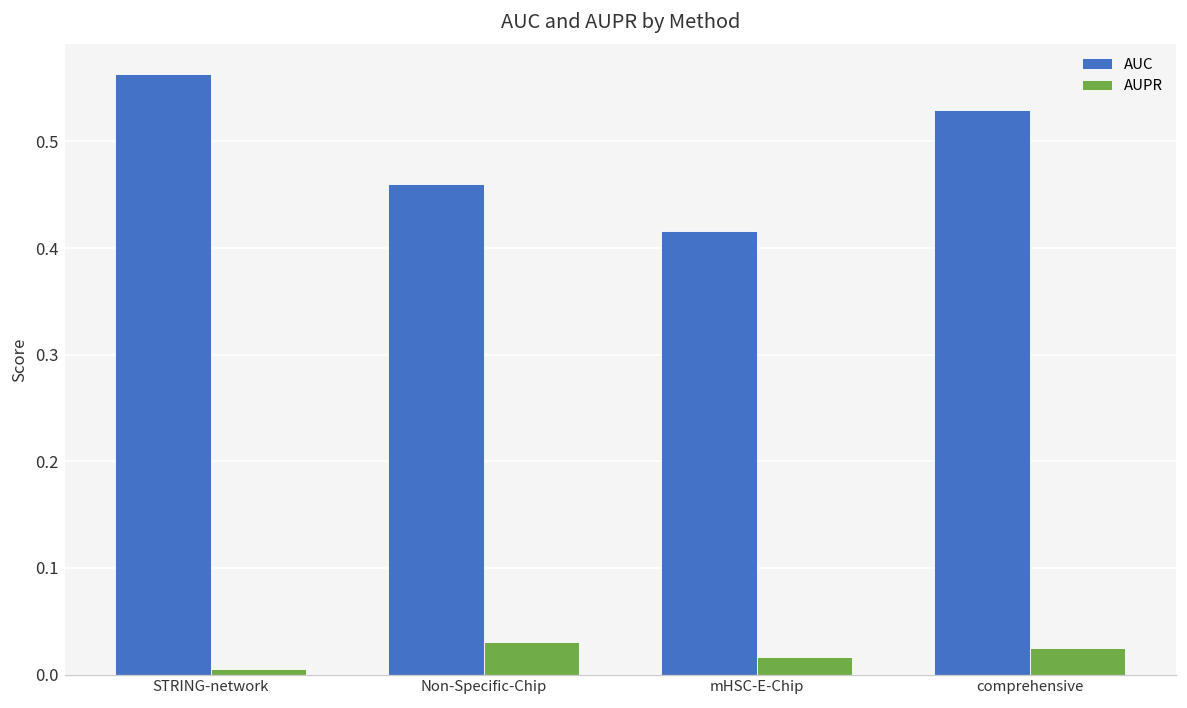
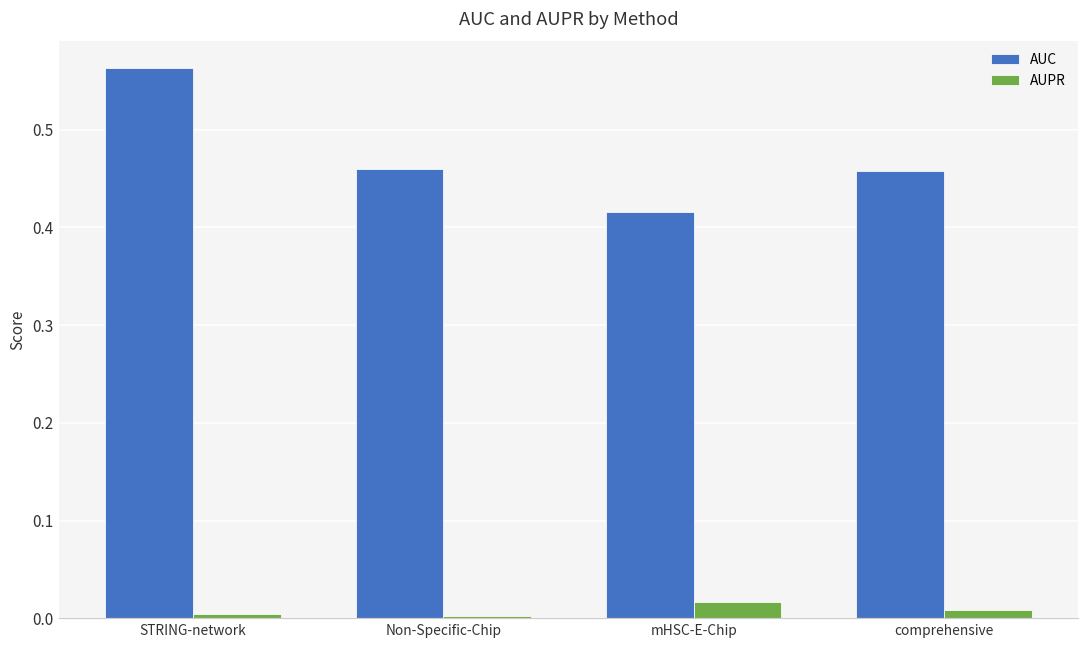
AUPR, Non-Specific-Chip: 0.03 -> 0.00
AUC, comprehensive: 0.53 -> 0.46
AUPR, comprehensive: 0.02 -> 0.01
